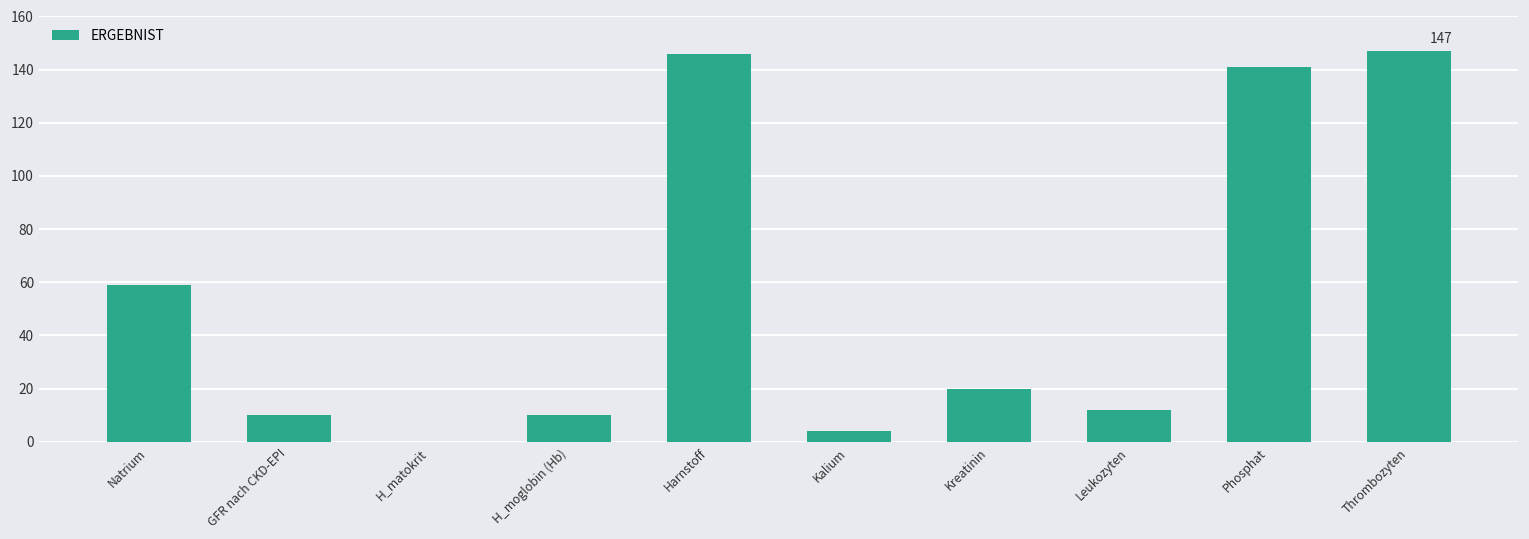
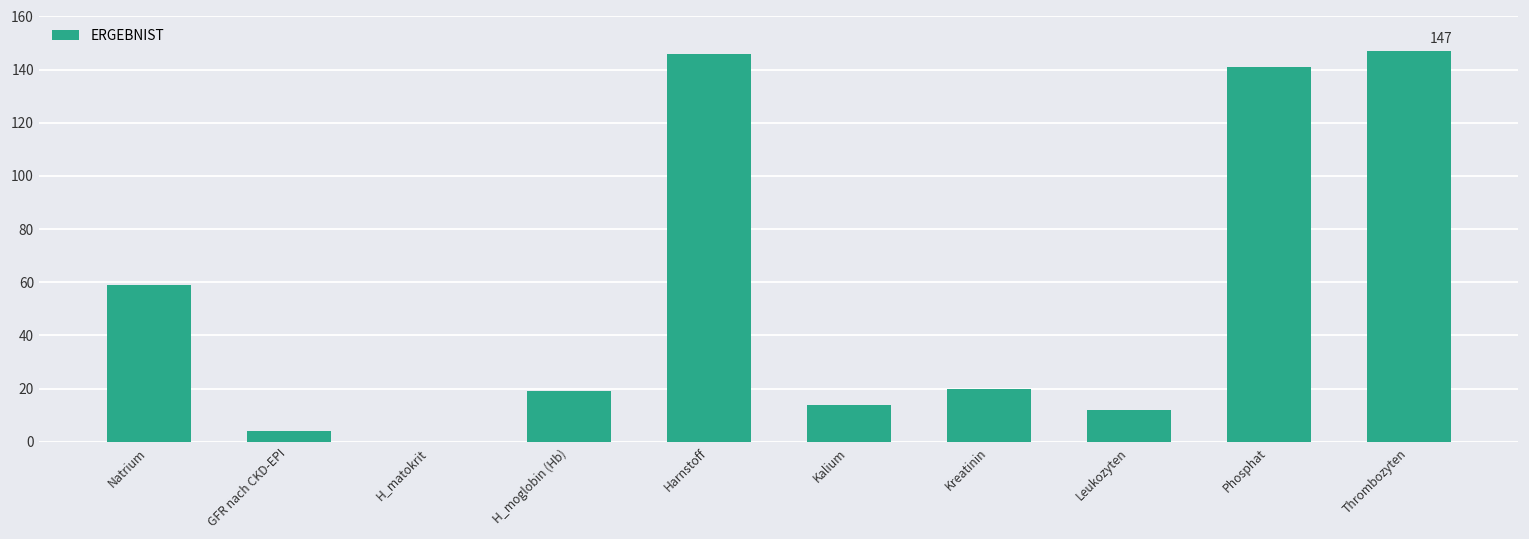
GFR nach CKD-EPI: 10 -> 4
H_moglobin (Hb): 10 -> 19
Kalium: 4 -> 14
